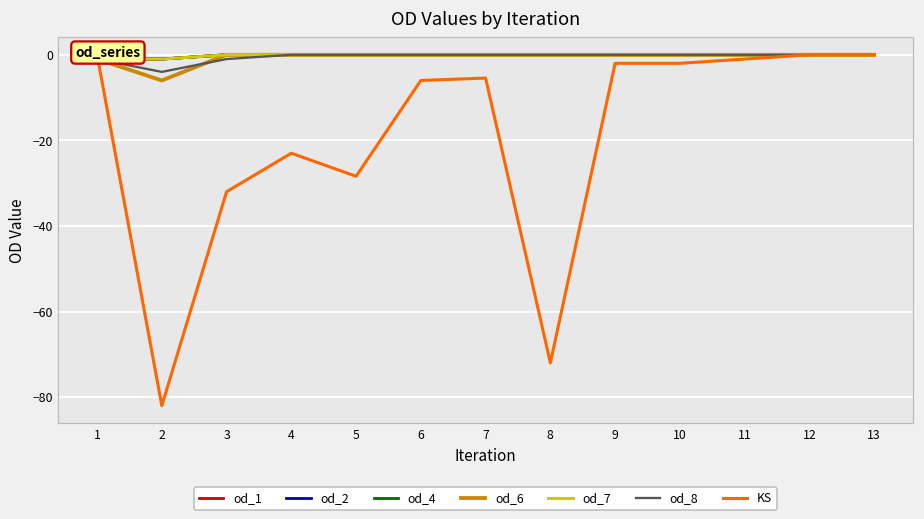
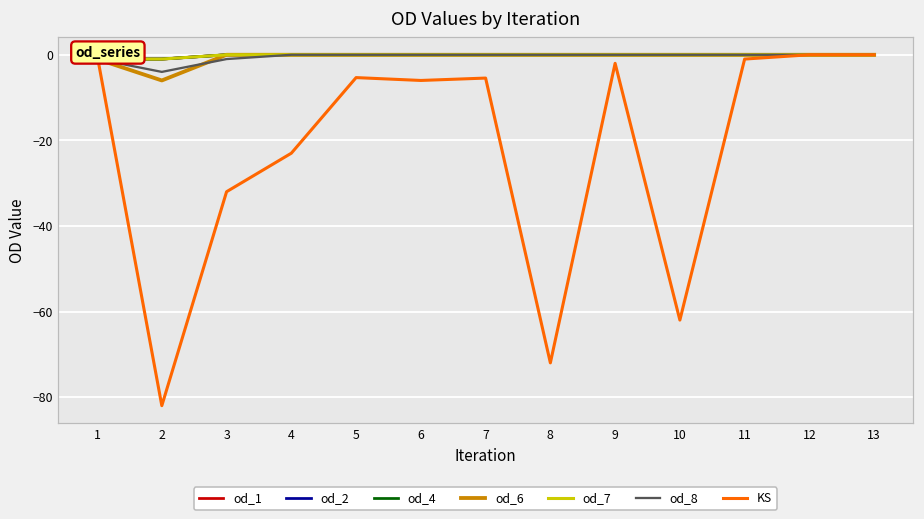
KS, 5: -28 -> -5
KS, 10: -2 -> -62
